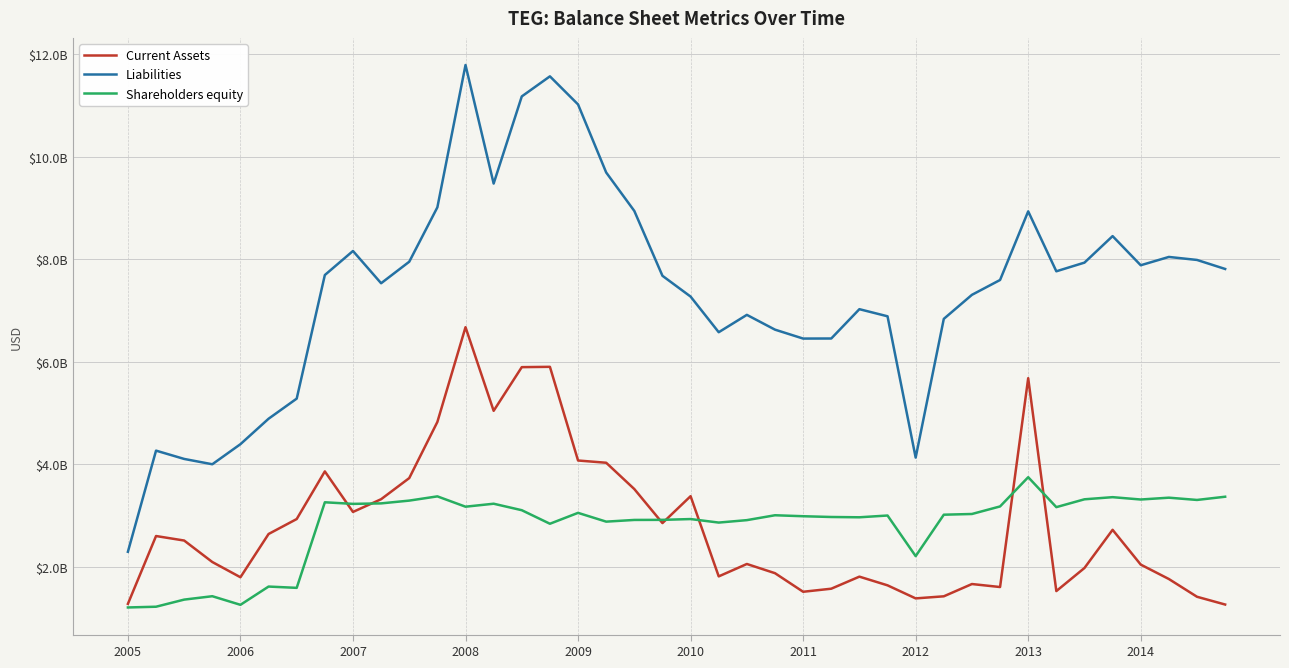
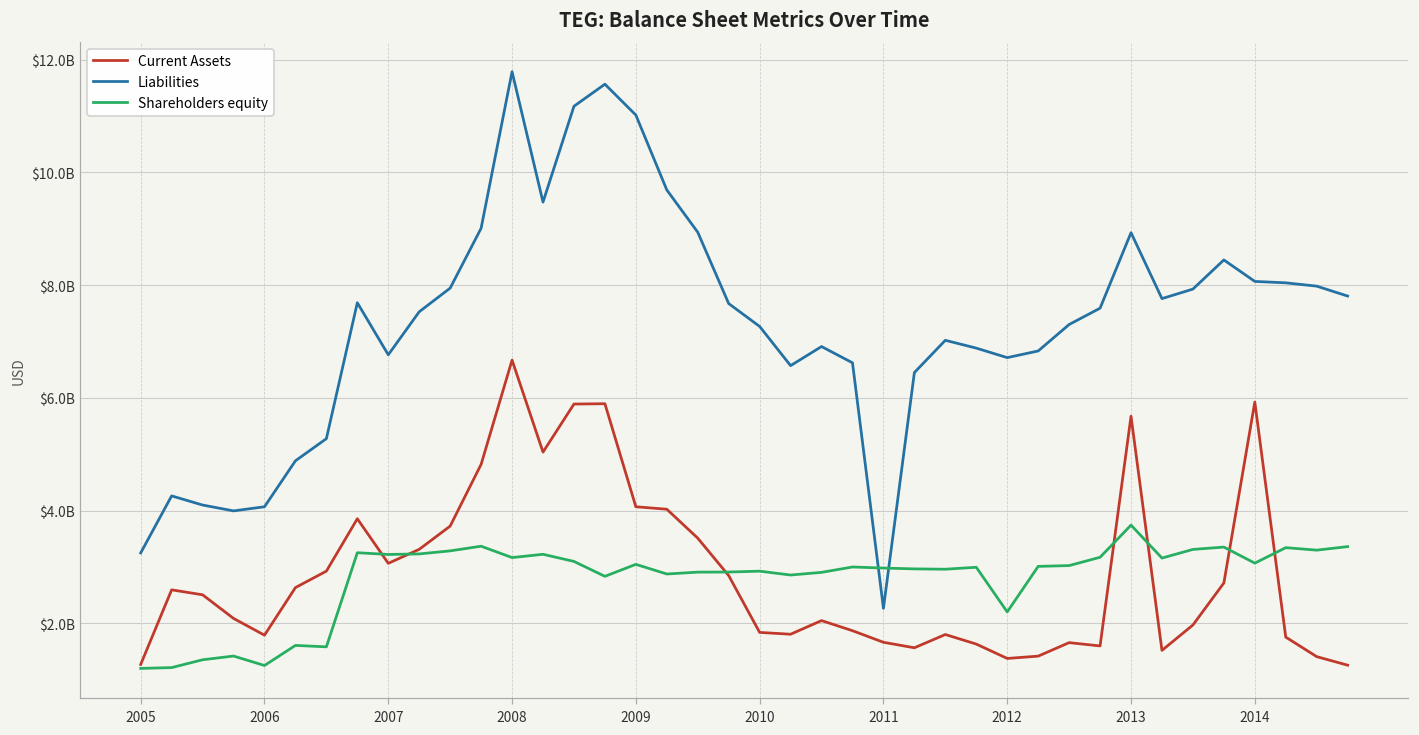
Liabilities, 2005: $2300000000 -> $3300000000
Liabilities, 2006: $4400000000 -> $4100000000
Liabilities, 2007: $8200000000 -> $6800000000
Current Assets, 2010: $3400000000 -> $1800000000
Current Assets, 2011: $1500000000 -> $1700000000
Liabilities, 2011: $6400000000 -> $2300000000
Liabilities, 2012: $4100000000 -> $6700000000
Current Assets, 2014: $2000000000 -> $5900000000
Liabilities, 2014: $7900000000 -> $8100000000
Shareholders equity, 2014: $3300000000 -> $3100000000
